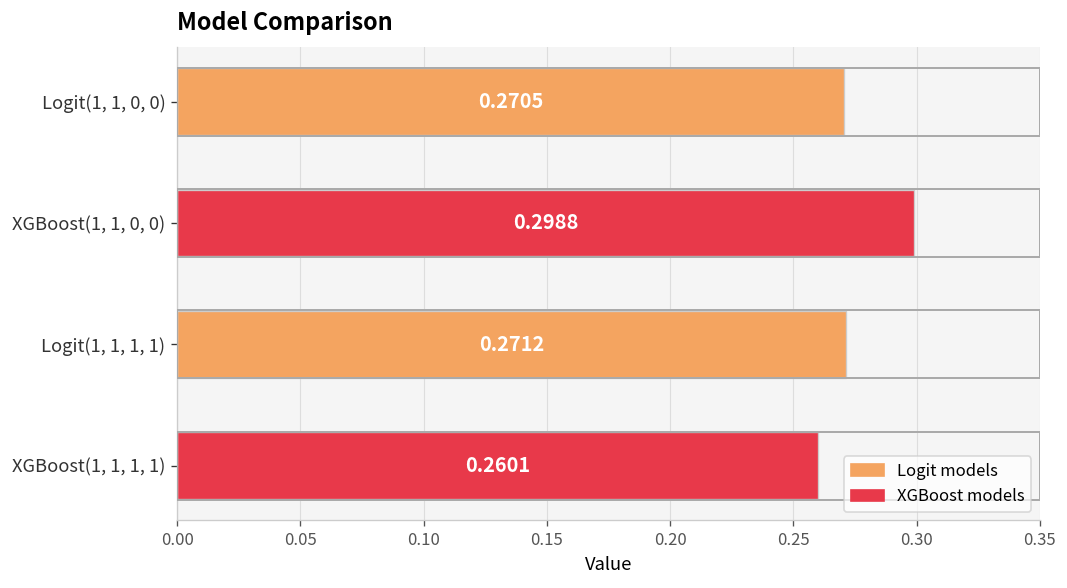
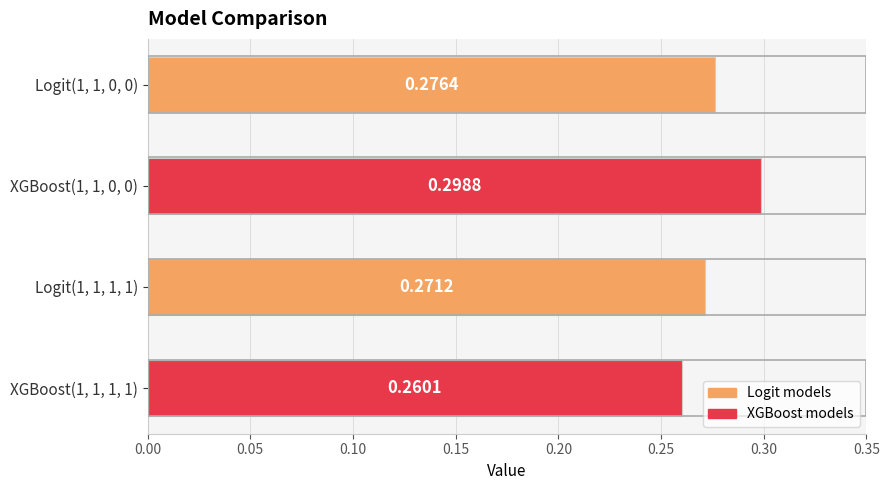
Logit(1, 1, 0, 0): 0.2705 -> 0.2764
